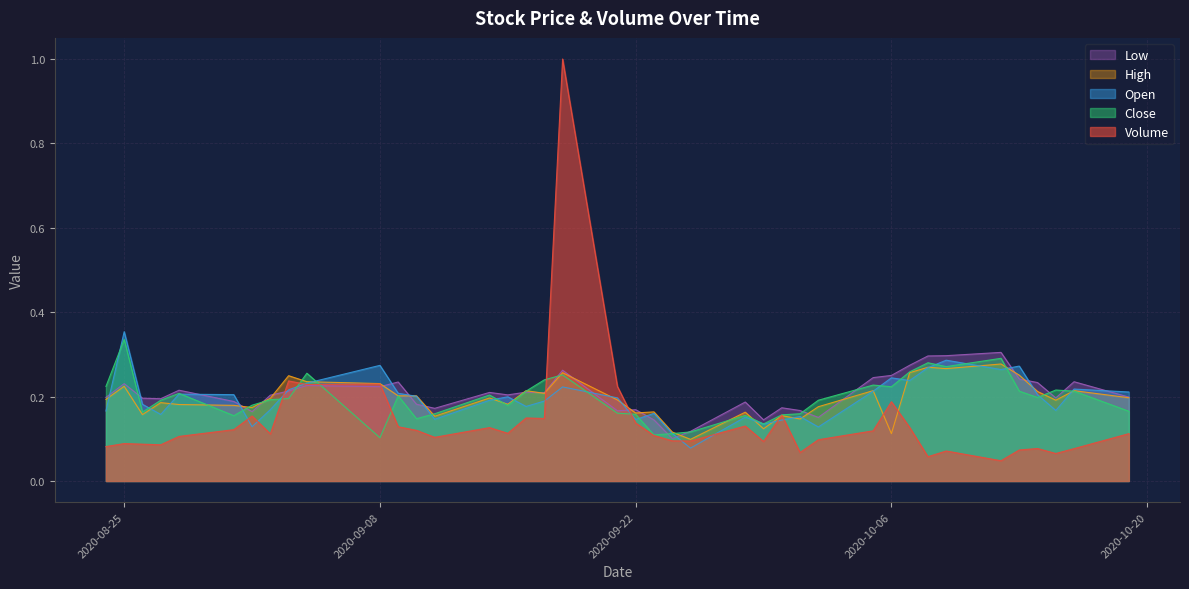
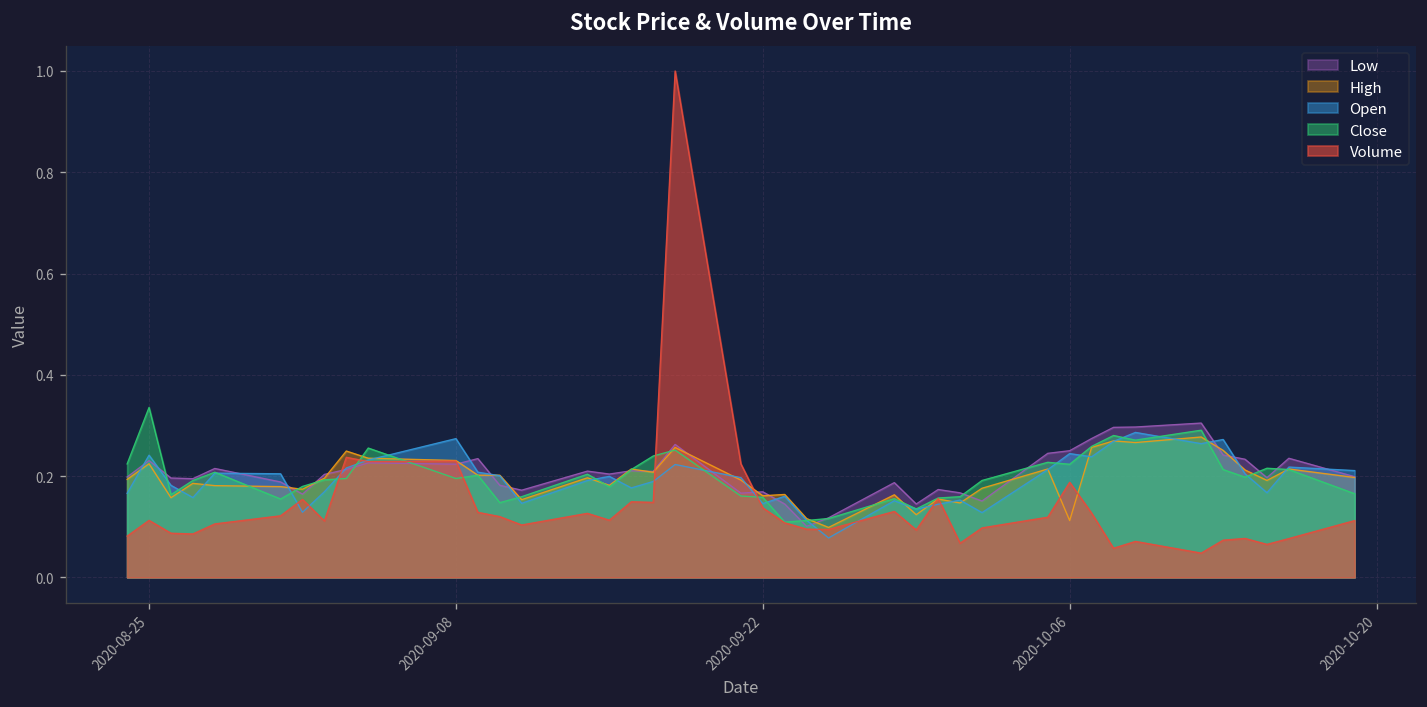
Open, 2020-08-25: 0.35 -> 0.24
Volume, 2020-08-25: 0.09 -> 0.11
Close, 2020-09-08: 0.10 -> 0.20
